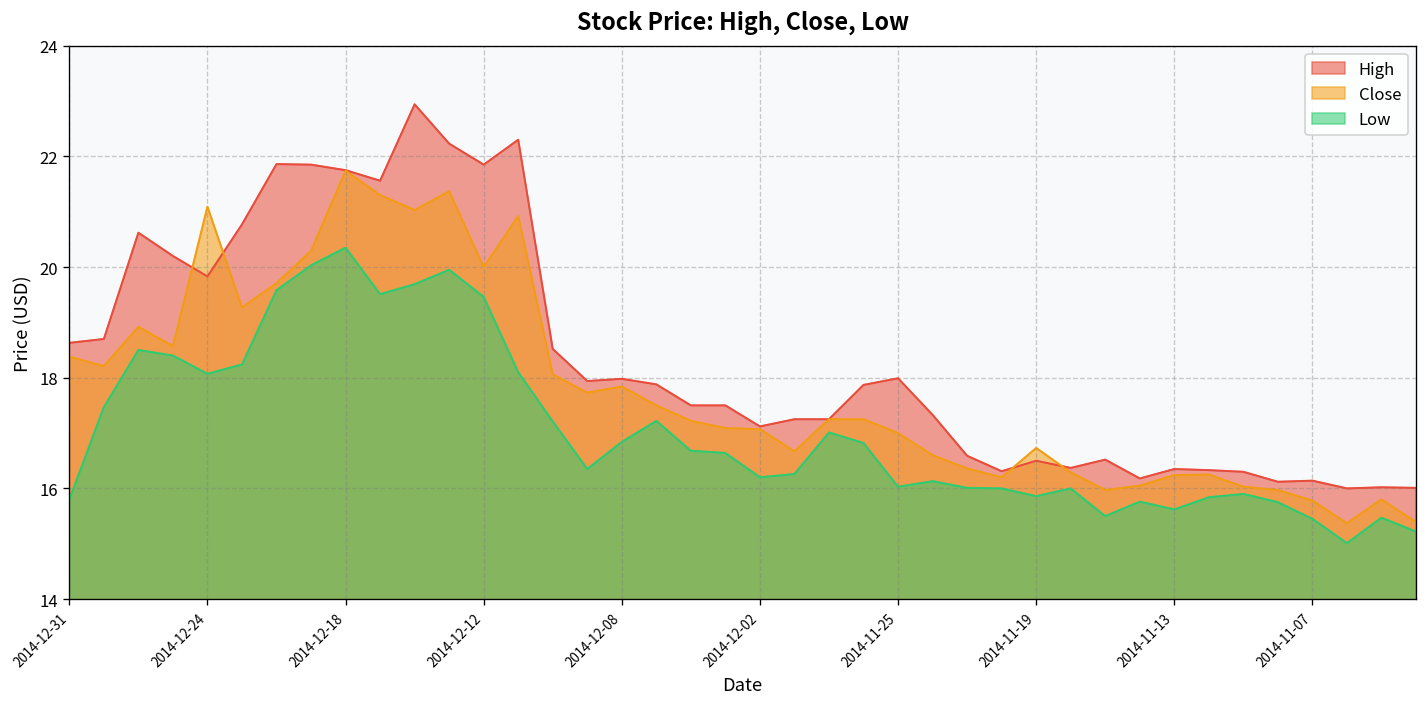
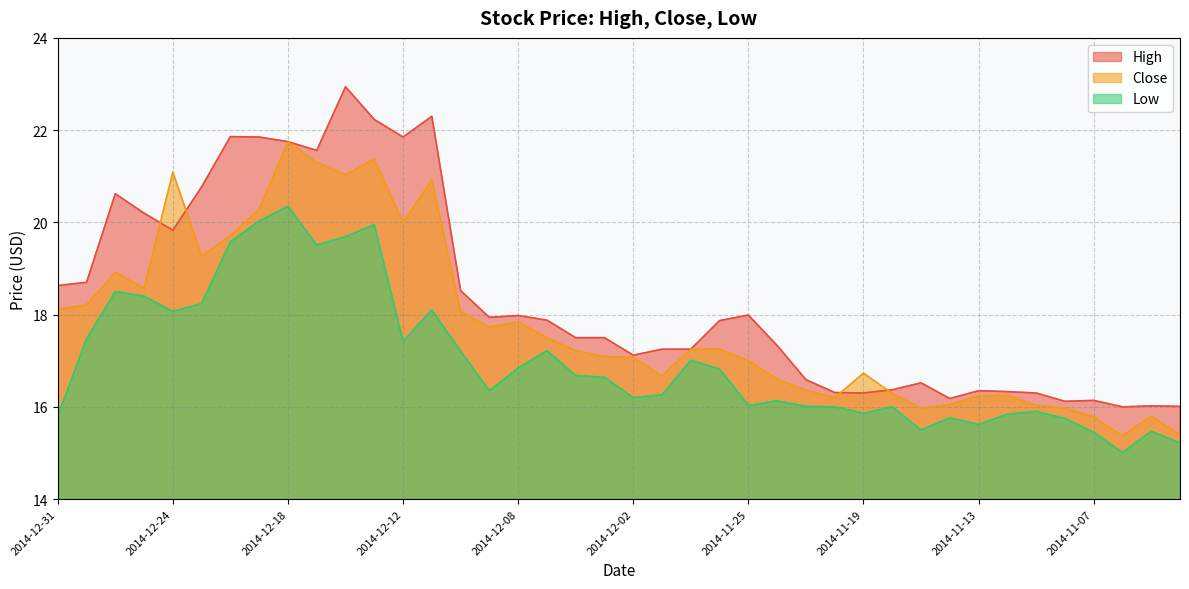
Close, 2014-12-31: 18.4 -> 18.1
Low, 2014-12-12: 19.5 -> 17.4
High, 2014-11-19: 16.5 -> 16.3
